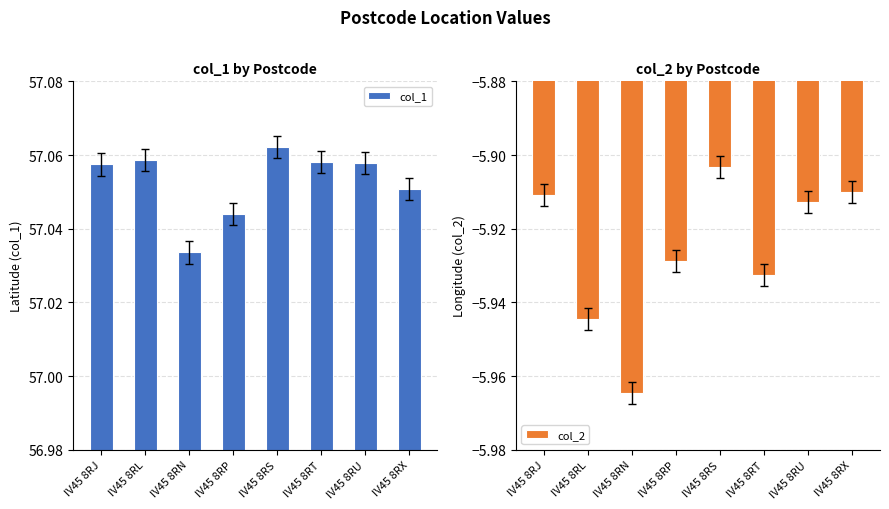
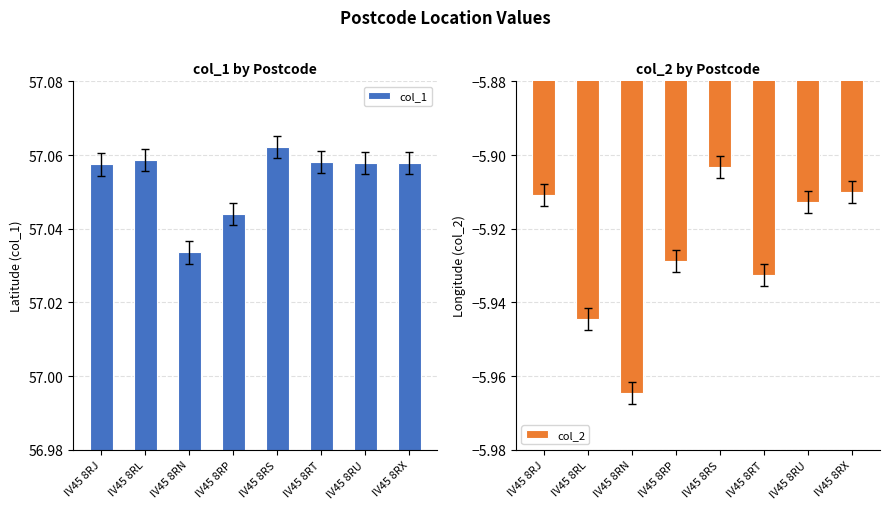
col_1 by Postcode, col_1, IV45 8RX: 57.051 -> 57.058
